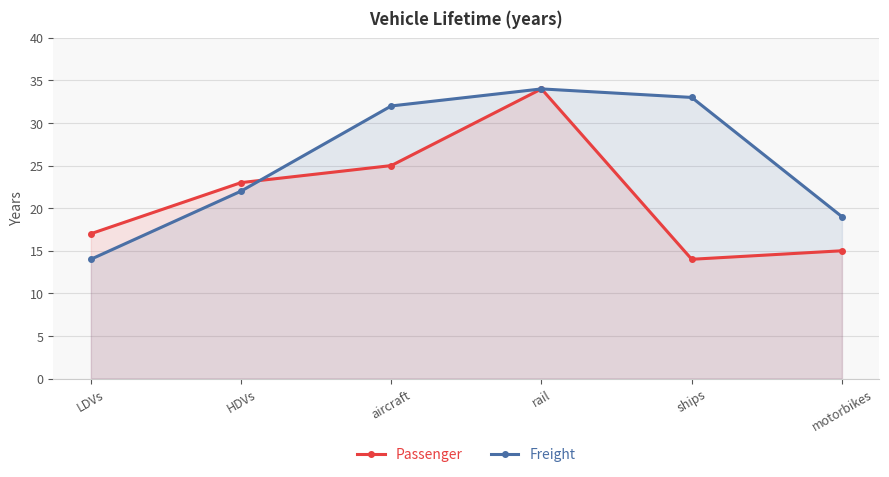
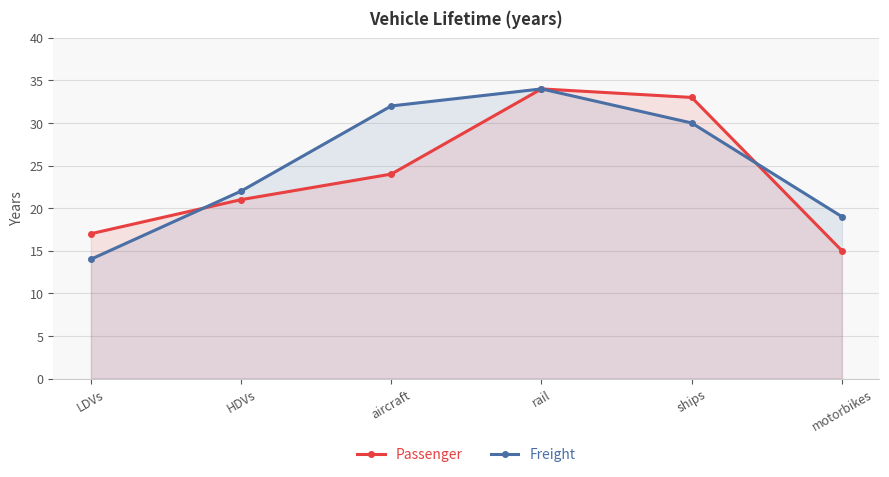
Passenger, HDVs: 23 -> 21
Passenger, aircraft: 25 -> 24
Passenger, ships: 14 -> 33
Freight, ships: 33 -> 30
